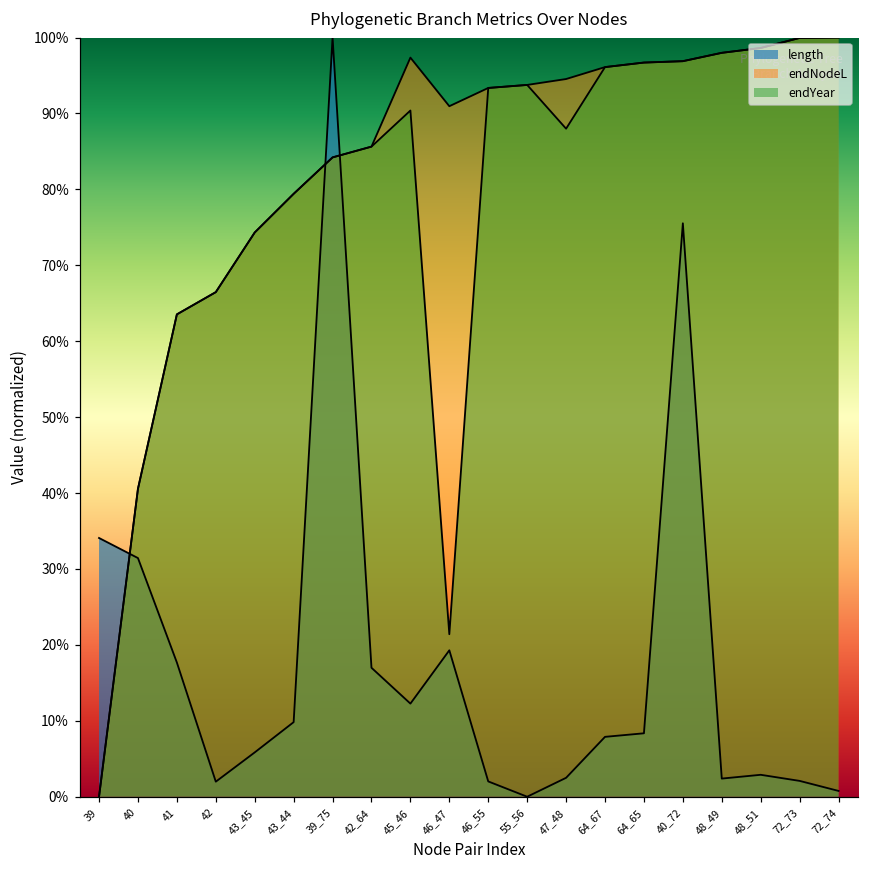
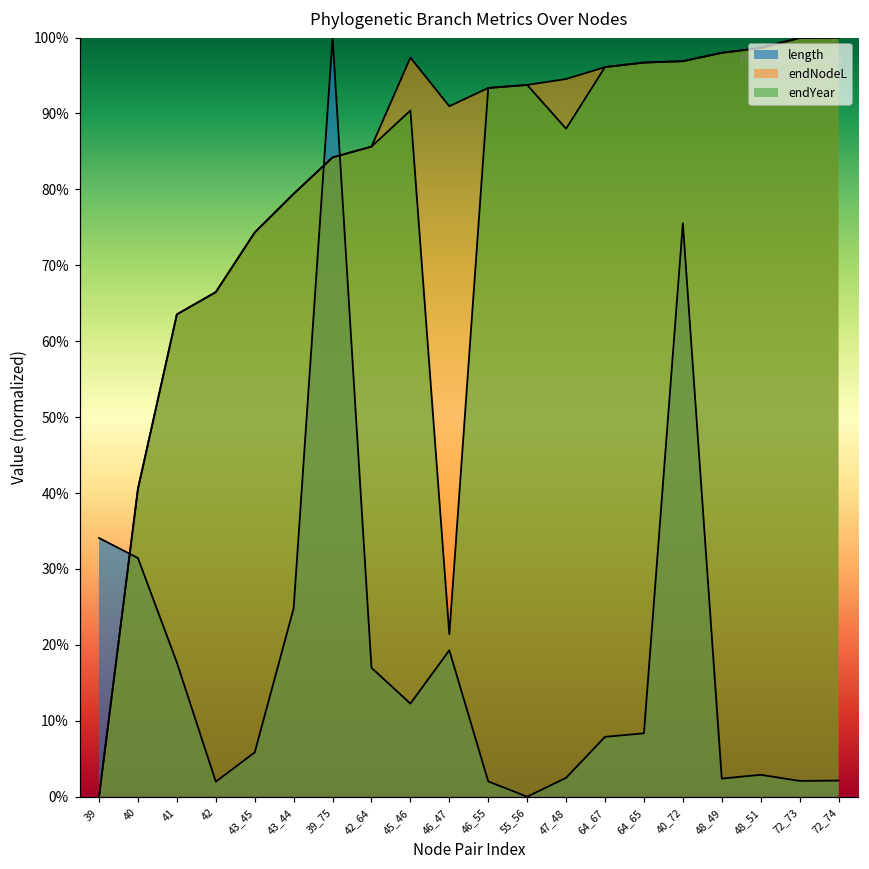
length, 43_44: 10% -> 25%
length, 72_74: 1% -> 2%
